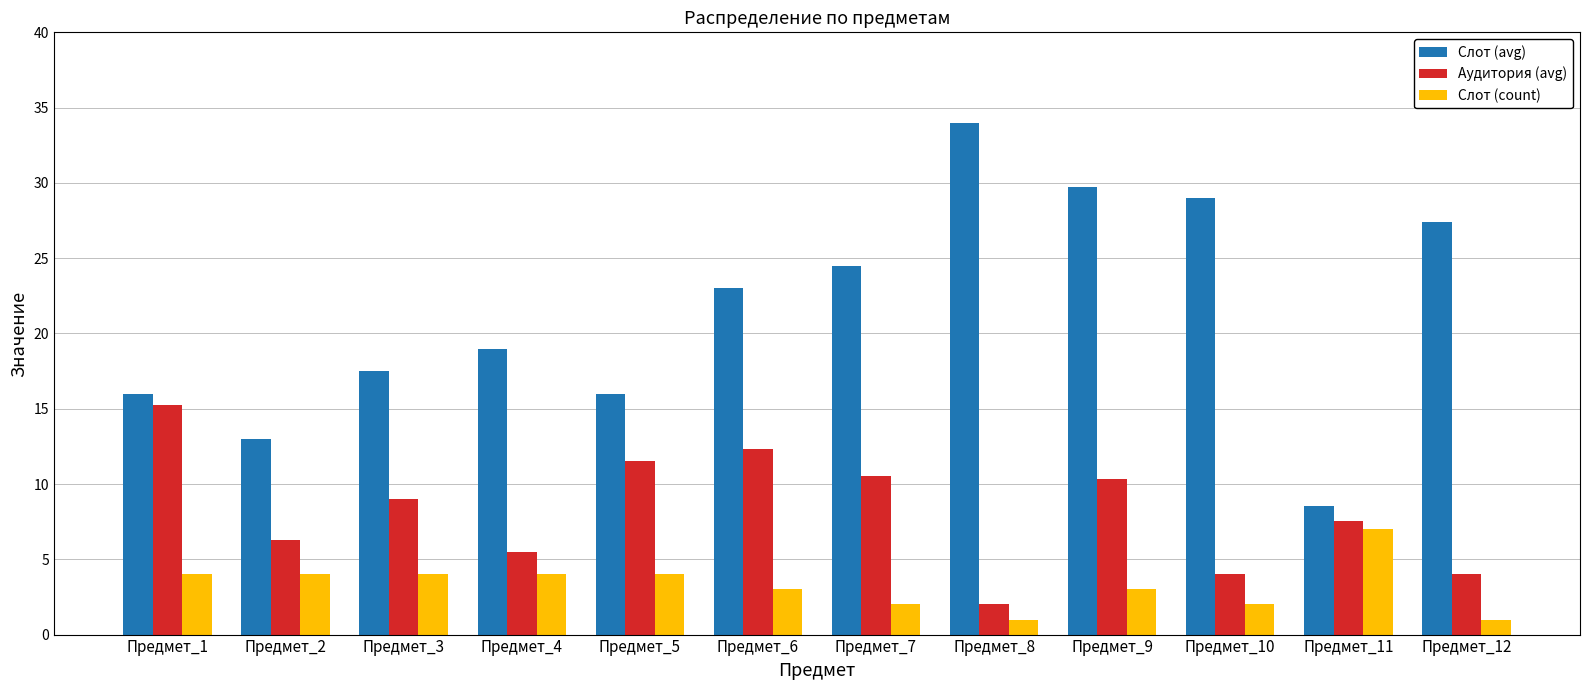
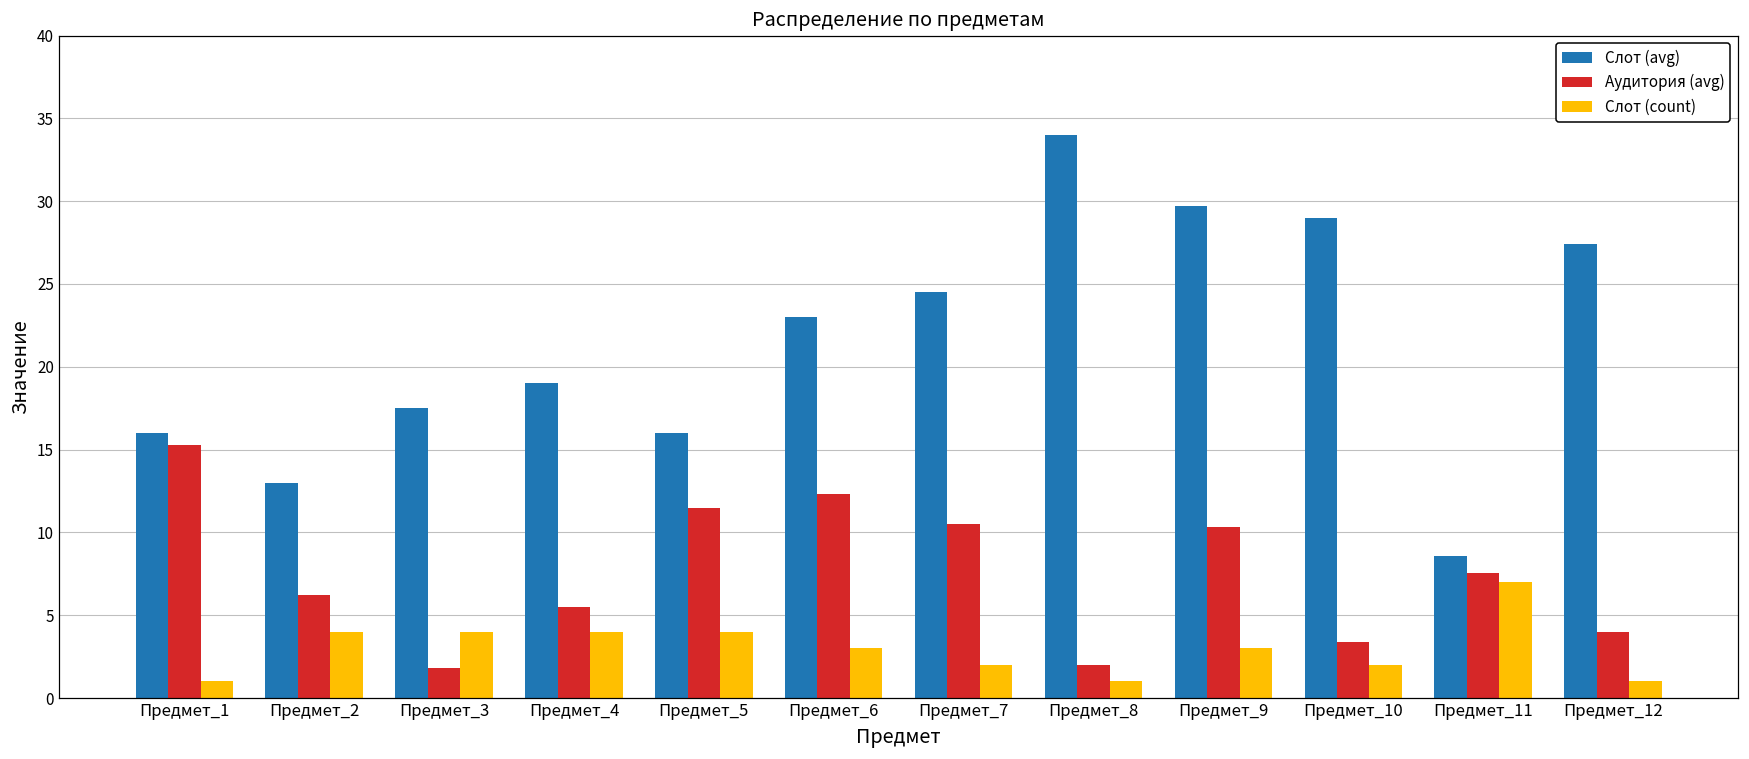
Слот (count), Предмет_1: 4 -> 1
Аудитория (avg), Предмет_3: 9.0 -> 1.8
Аудитория (avg), Предмет_10: 4.0 -> 3.4
